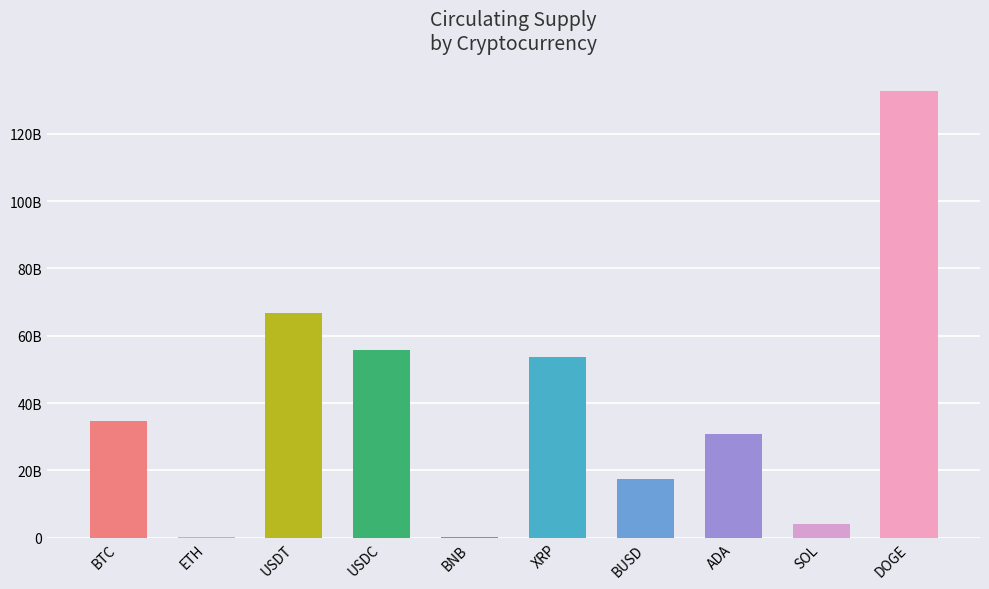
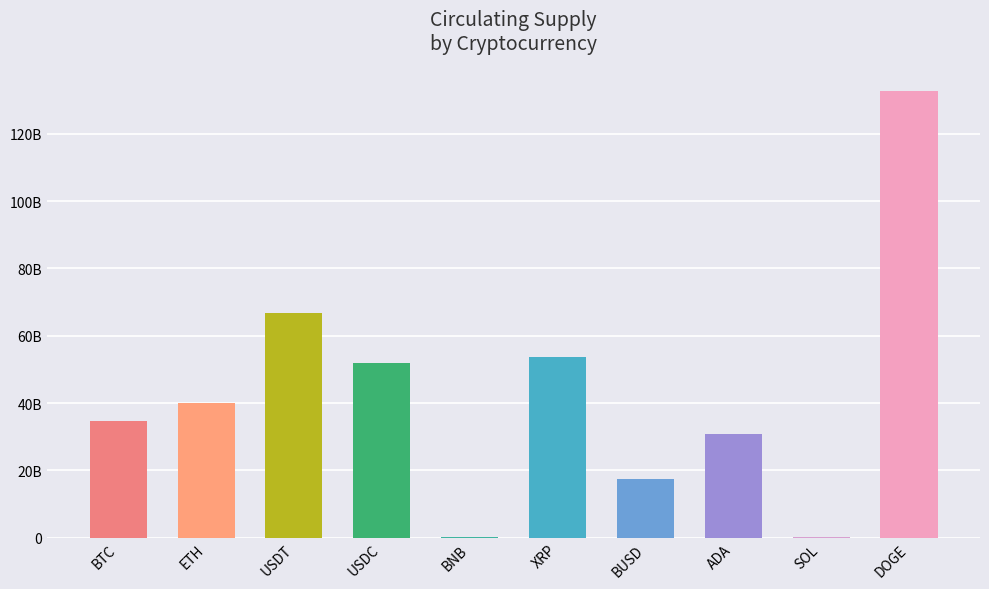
ETH: 0 -> 40000000000
USDC: 56000000000 -> 52000000000
SOL: 4000000000 -> 0
